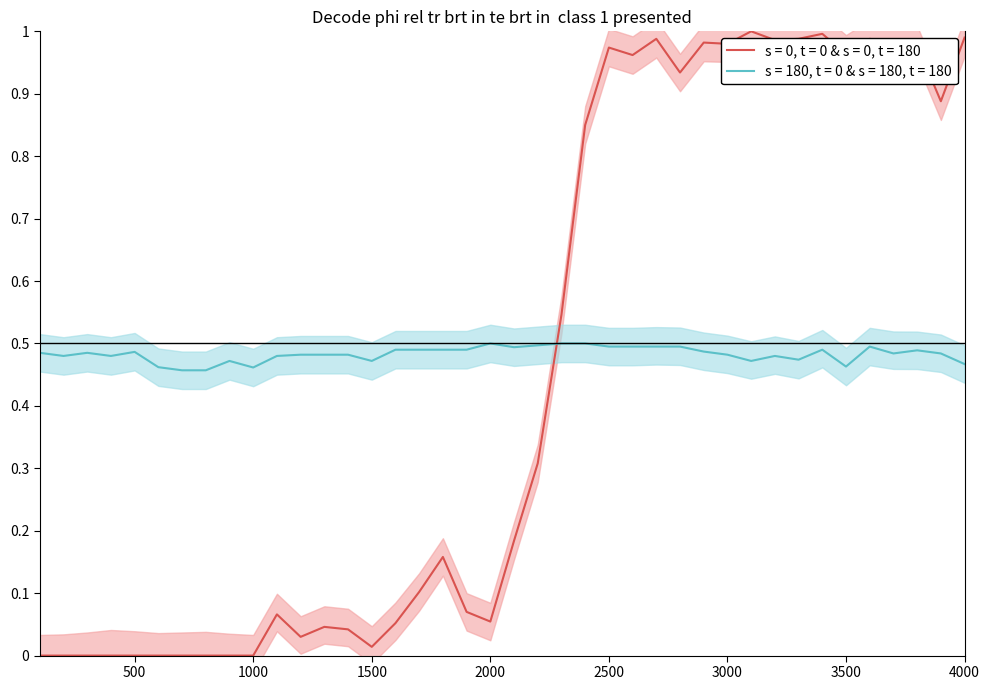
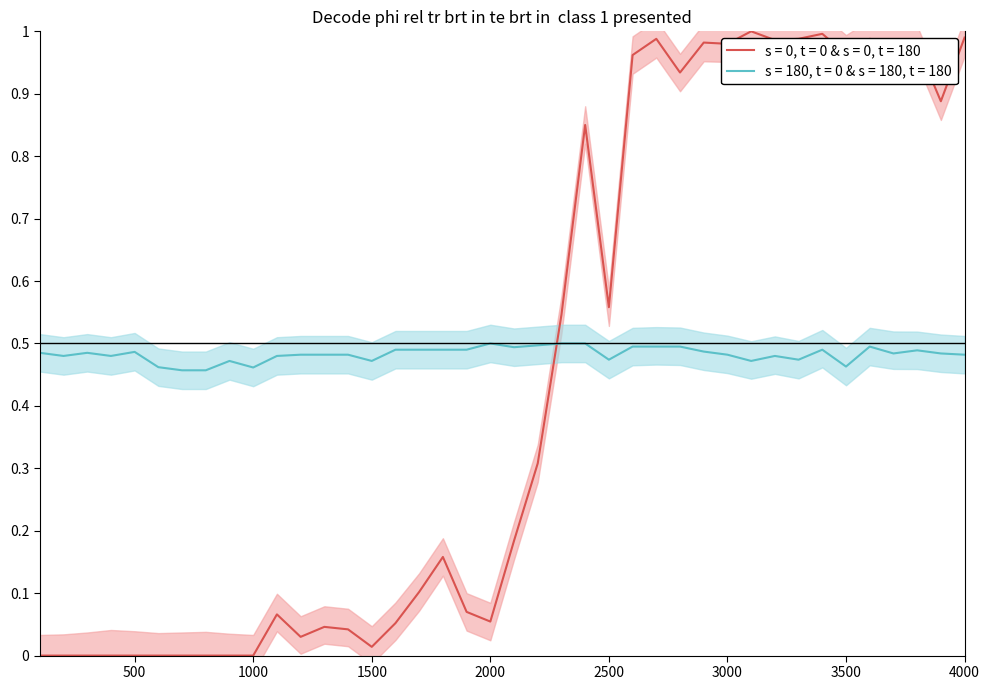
s = 0, t = 0 & s = 0, t = 180, 2500: 0.97 -> 0.56
s = 180, t = 0 & s = 180, t = 180, 2500: 0.50 -> 0.47
s = 180, t = 0 & s = 180, t = 180, 4000: 0.47 -> 0.48
